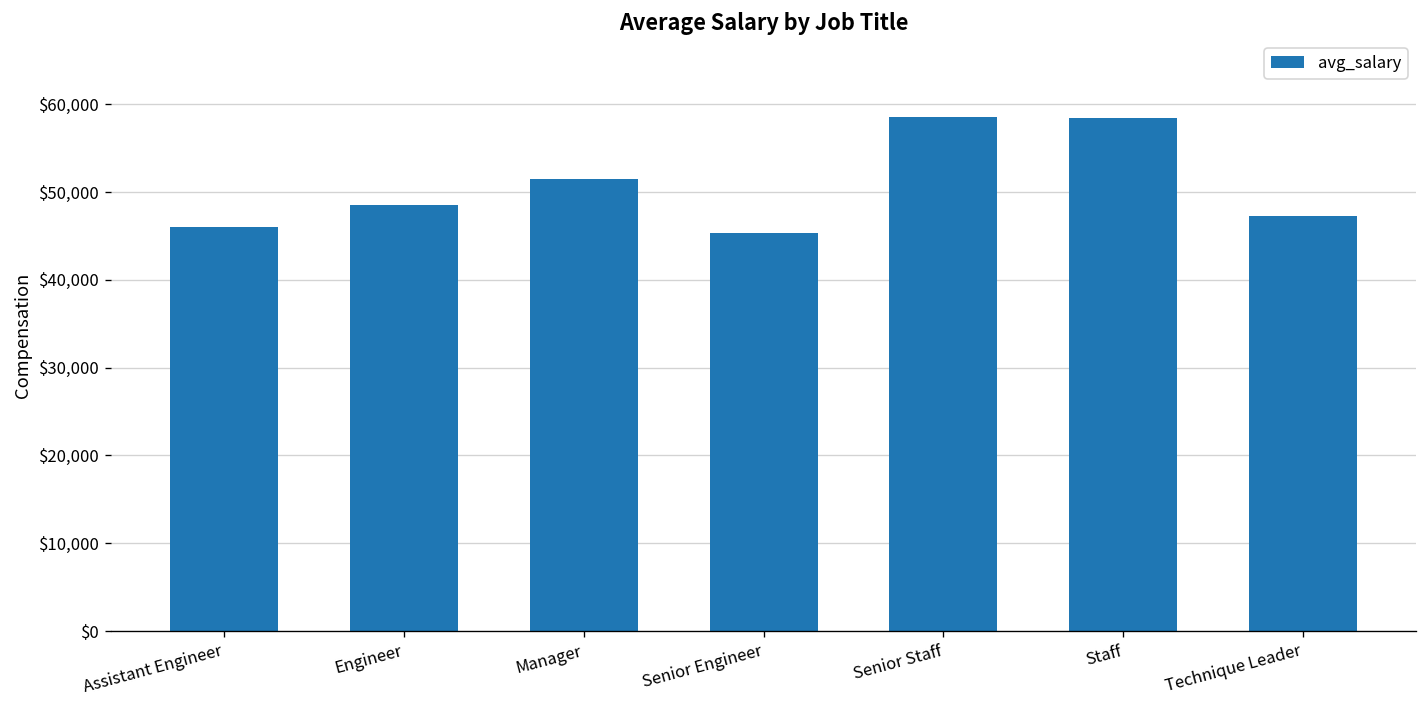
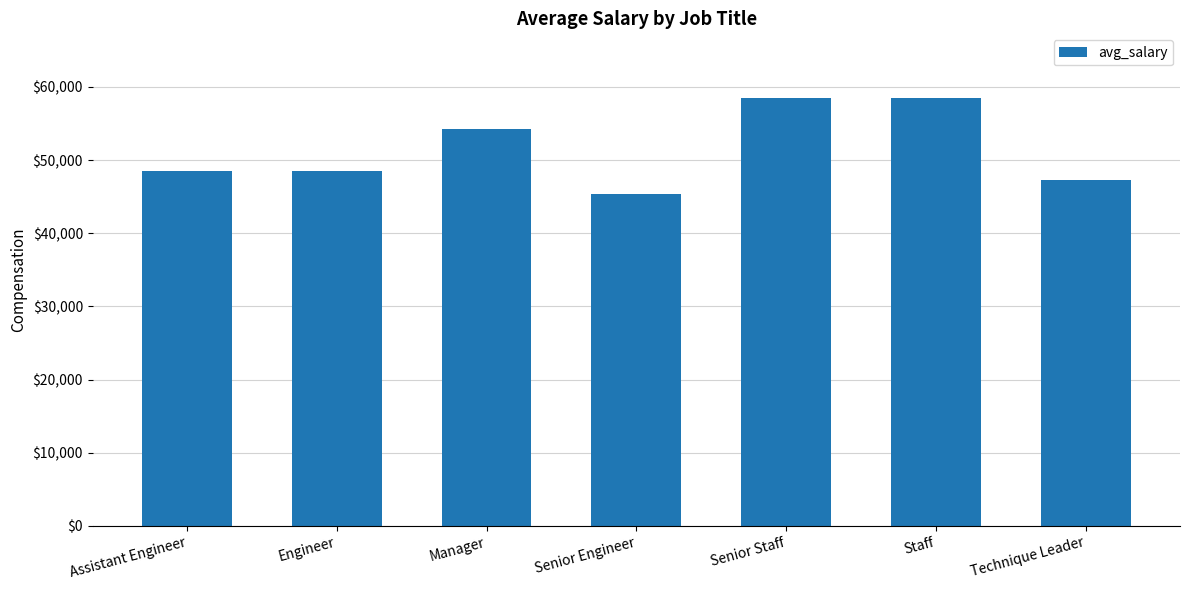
Assistant Engineer: $46,000 -> $49,000
Manager: $52,000 -> $54,000
